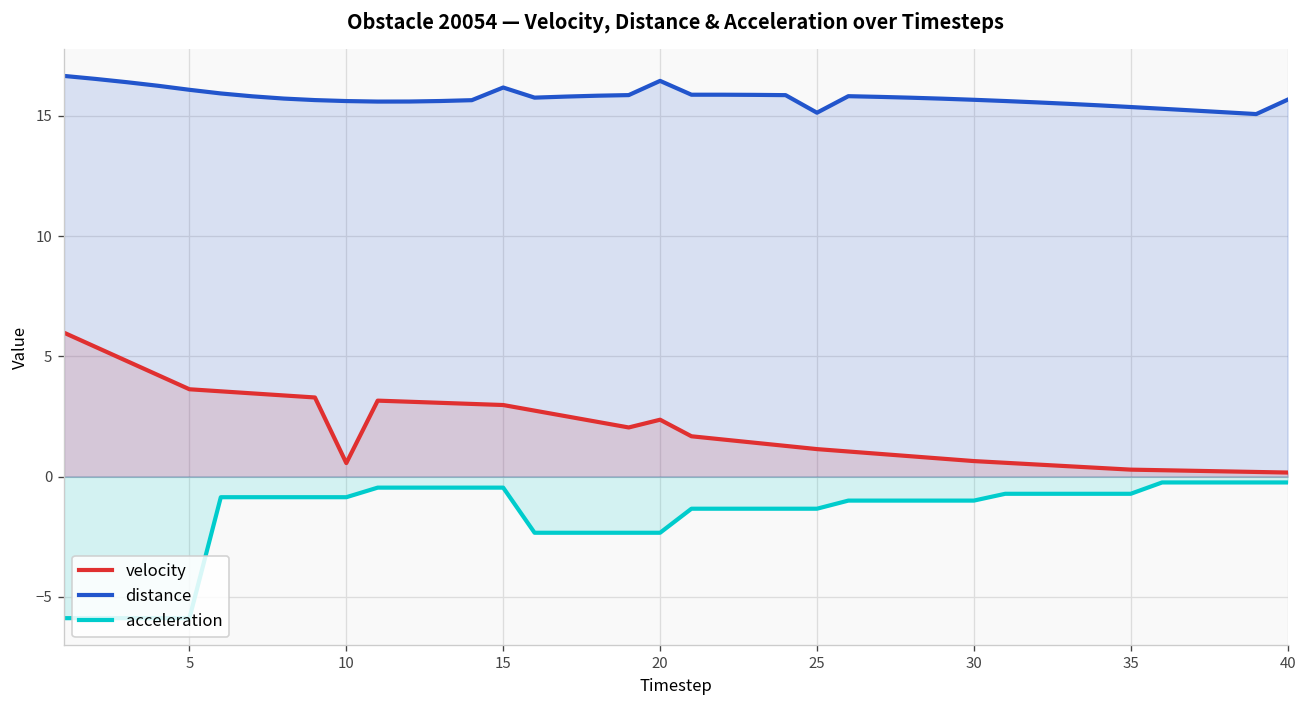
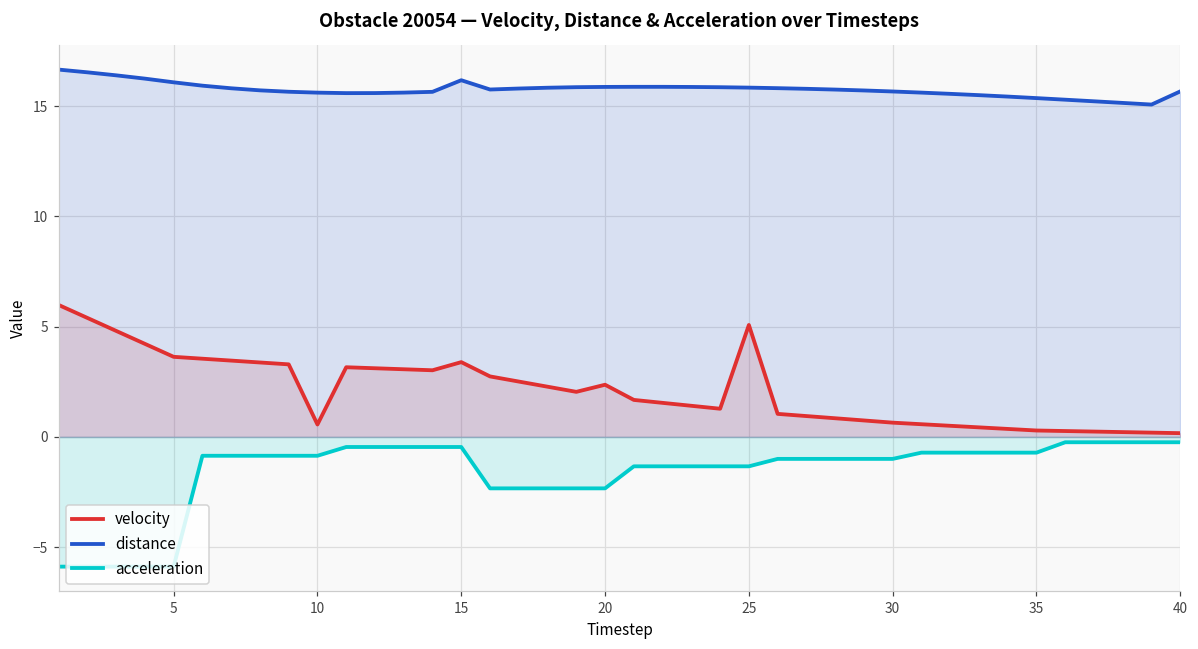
velocity, 15: 3.0 -> 3.4
distance, 20: 16.5 -> 15.9
velocity, 25: 1.1 -> 5.1
distance, 25: 15.1 -> 15.8
